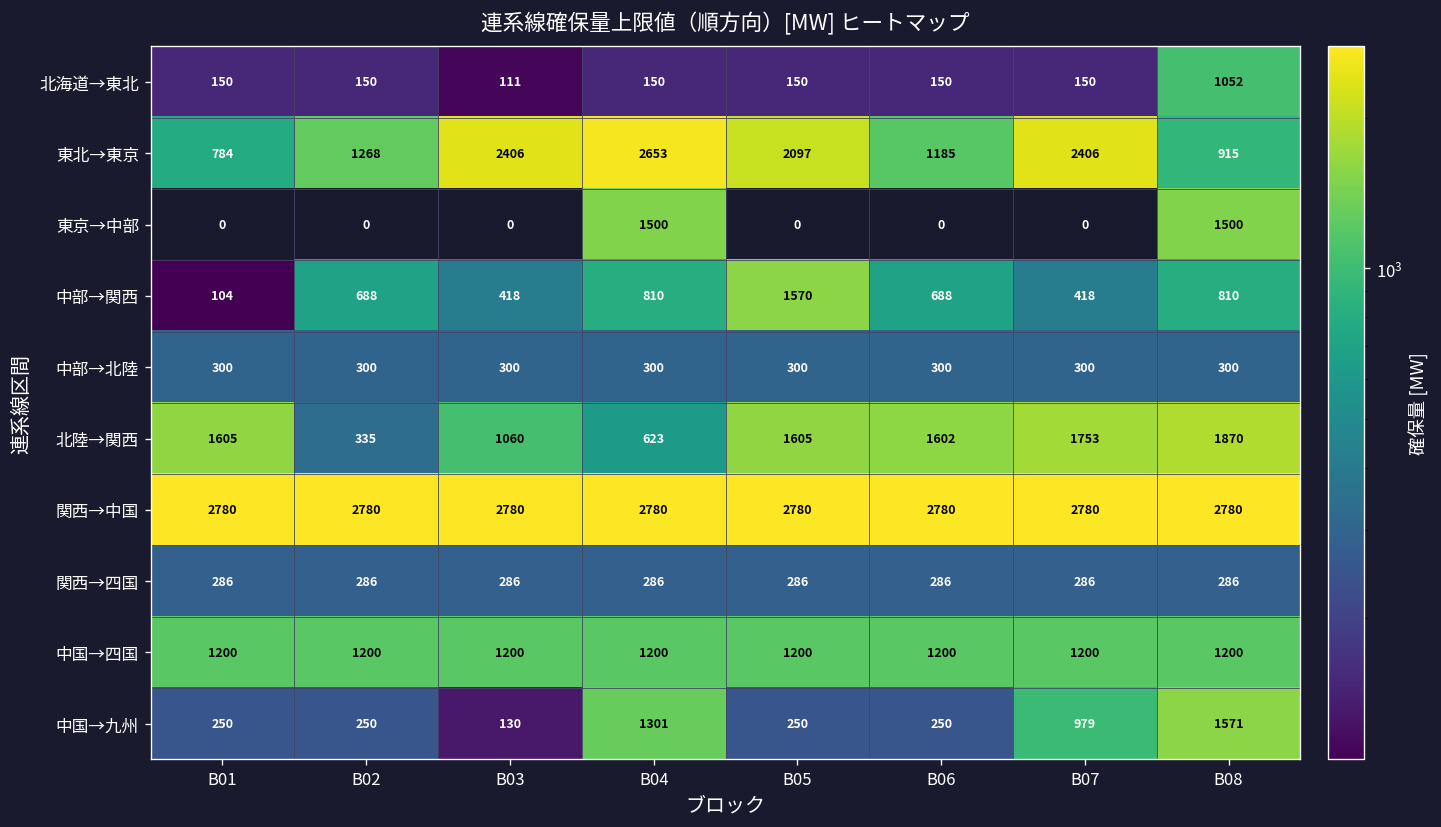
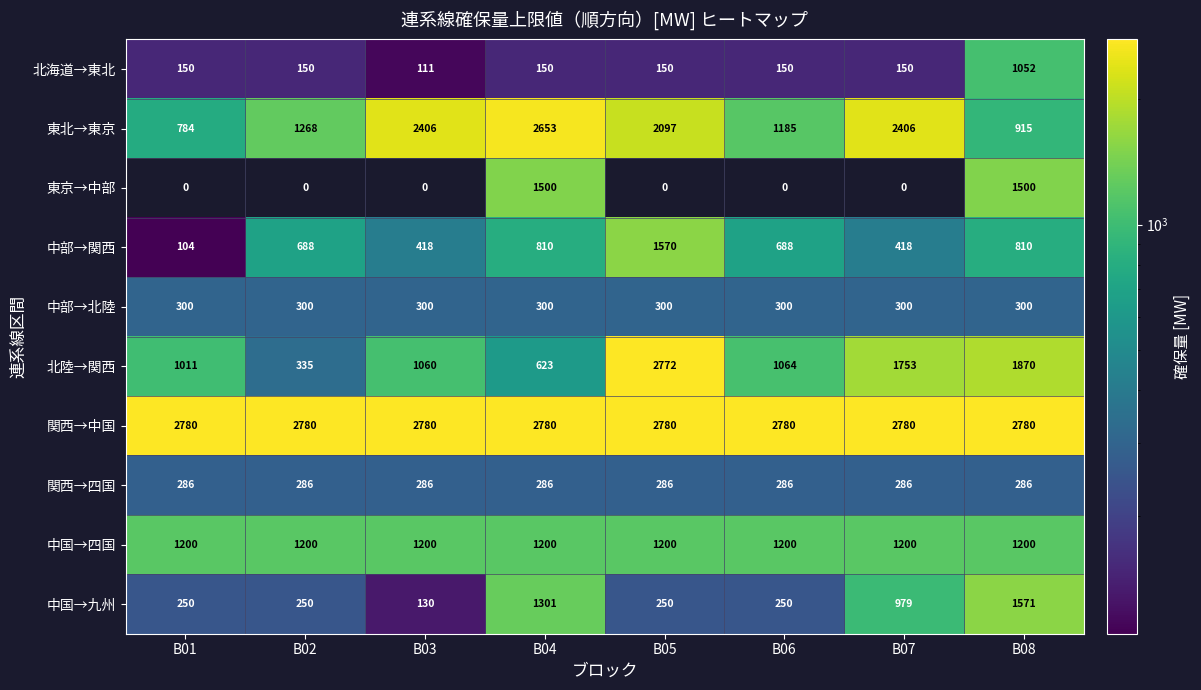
北陸→関西, B01: 1605 -> 1011
北陸→関西, B05: 1605 -> 2772
北陸→関西, B06: 1602 -> 1064
